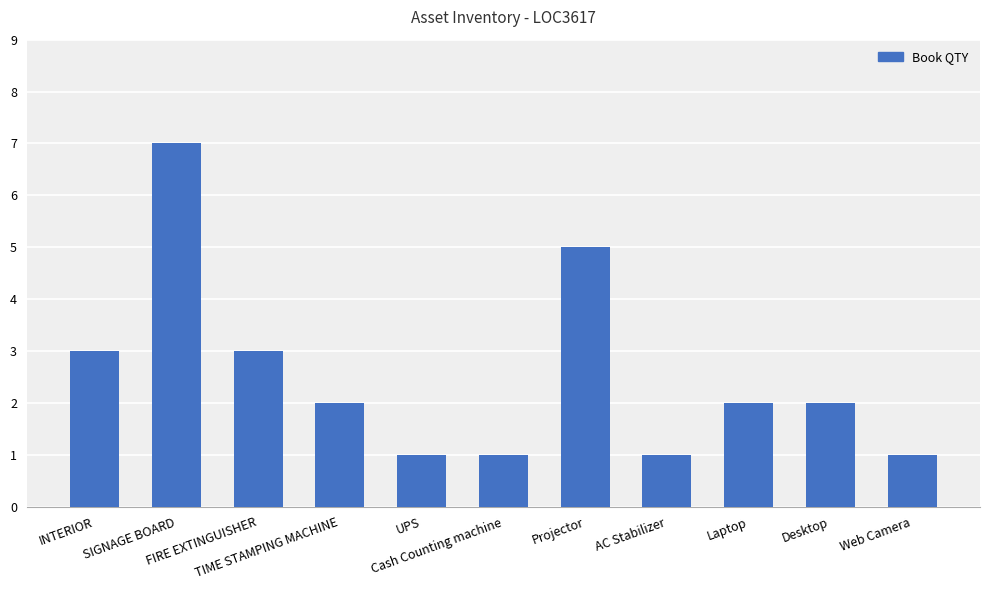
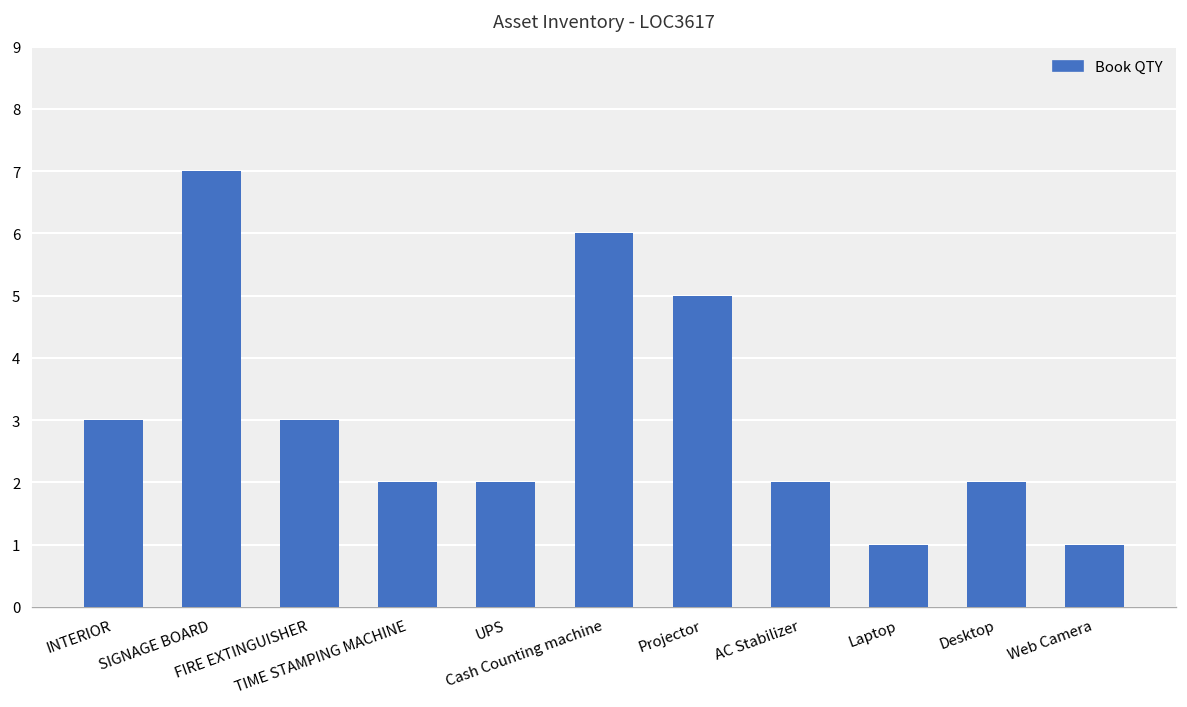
UPS: 1 -> 2
Cash Counting machine: 1 -> 6
AC Stabilizer: 1 -> 2
Laptop: 2 -> 1
